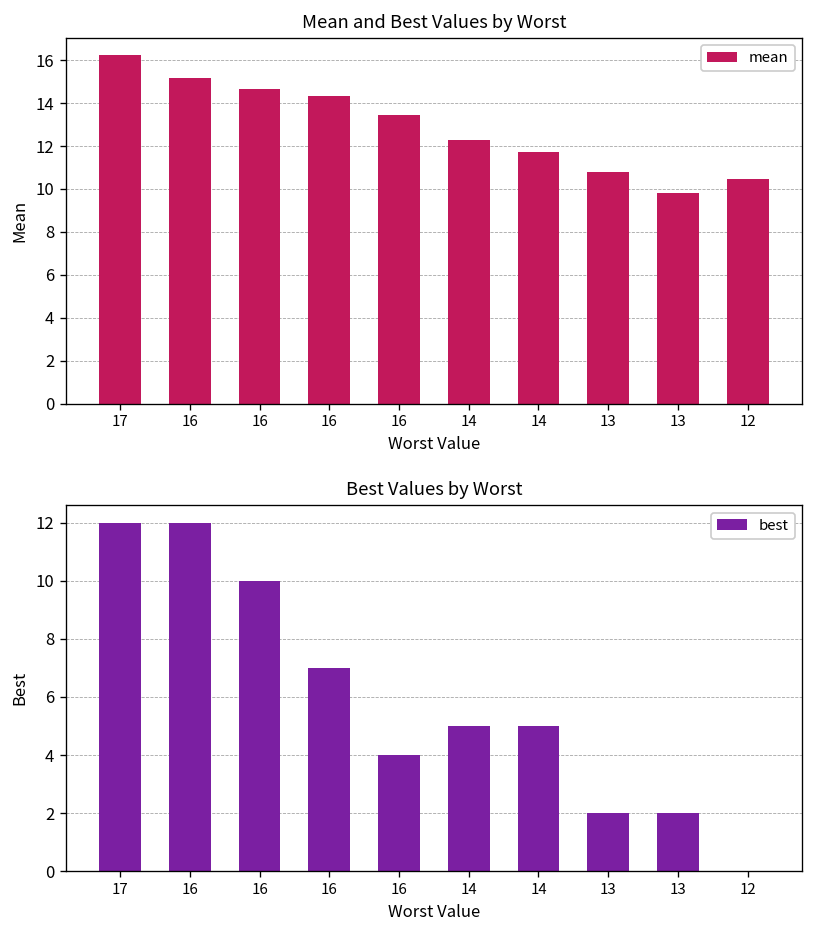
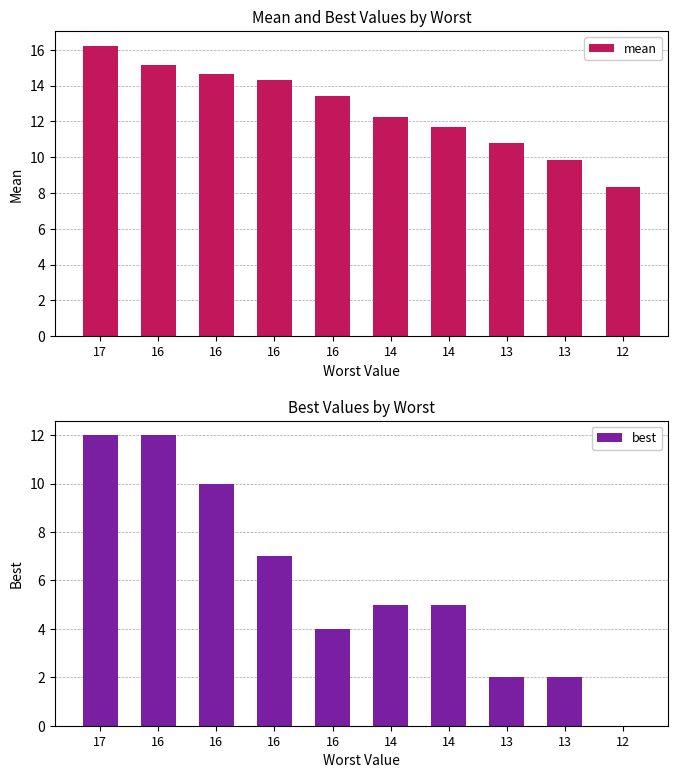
Mean and Best Values by Worst, 12: 10.5 -> 8.3
